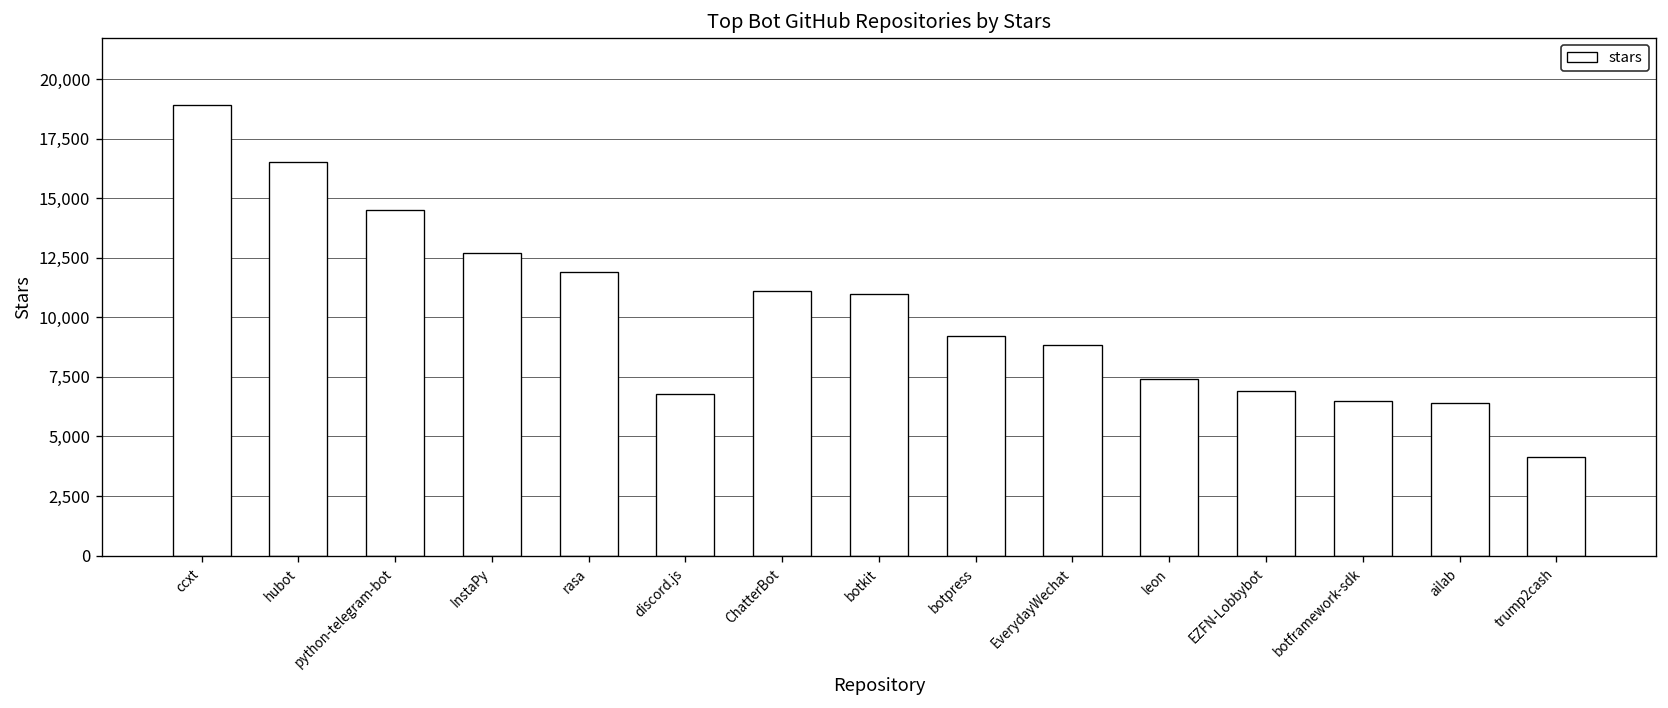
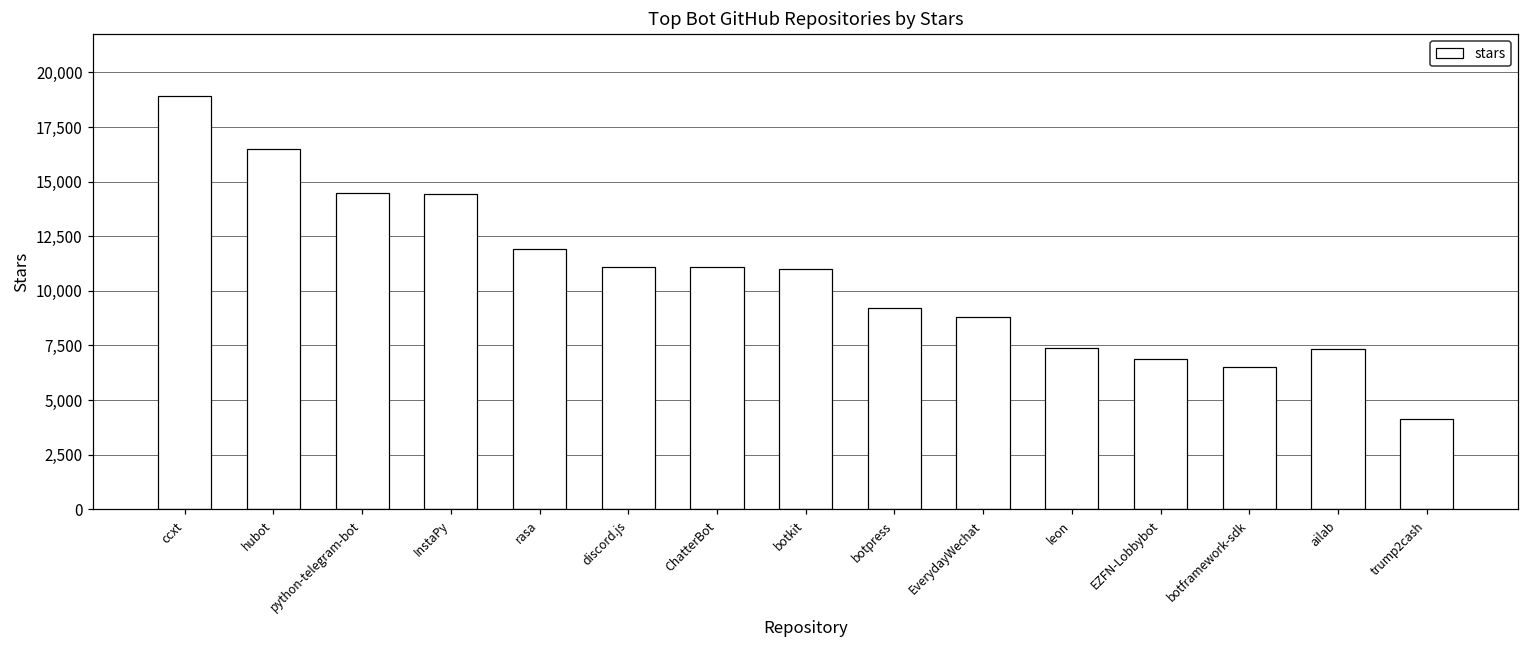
InstaPy: 12,700 -> 14,400
discord.js: 6,800 -> 11,100
ailab: 6,400 -> 7,300
